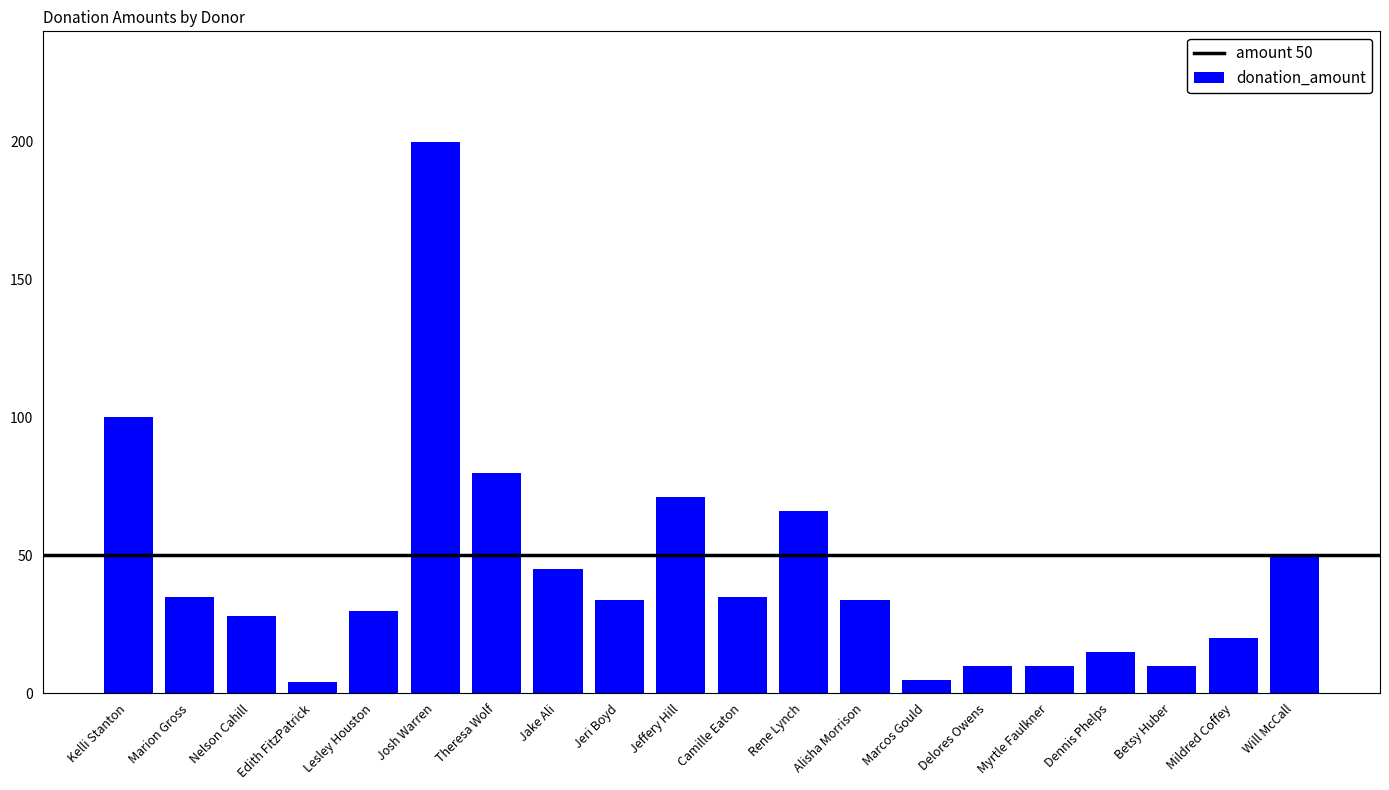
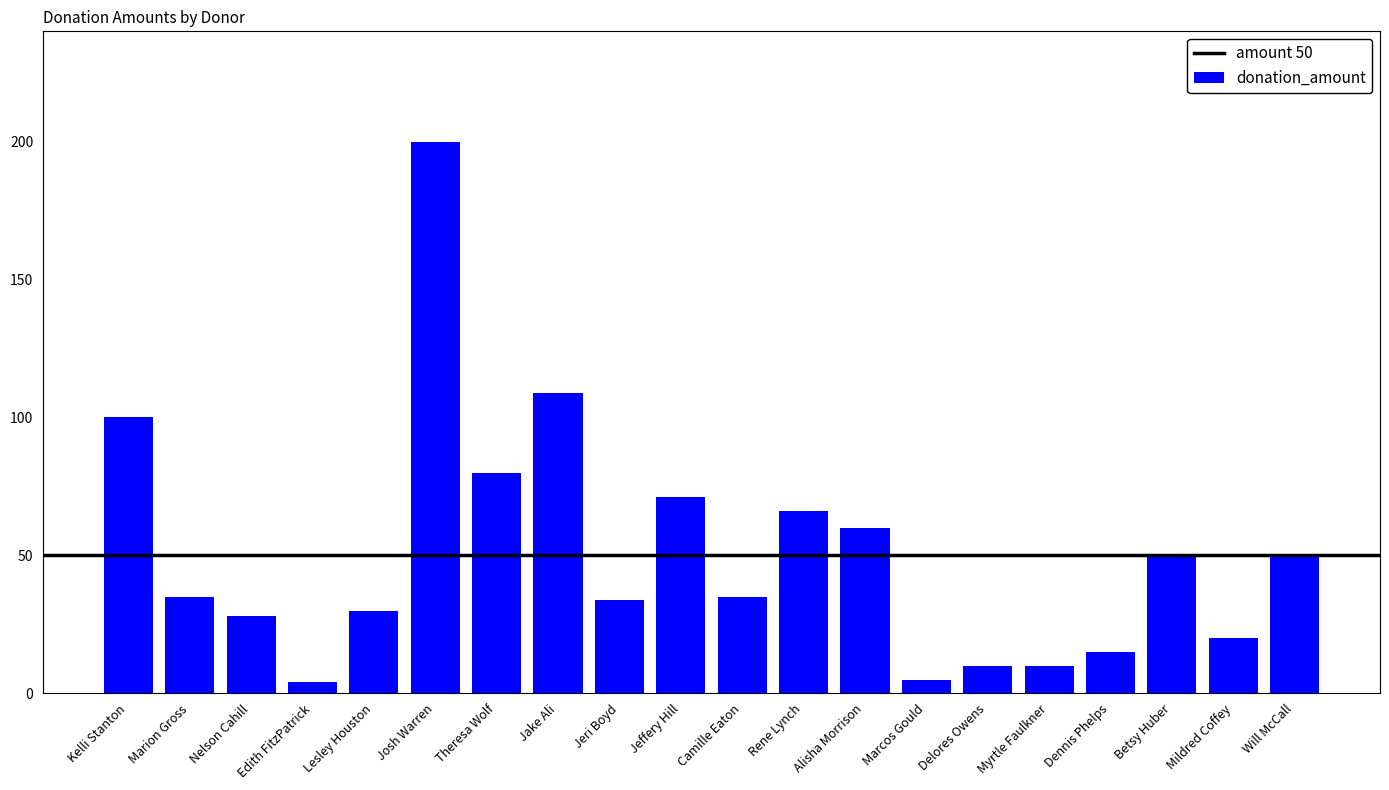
Jake Ali: 45 -> 109
Alisha Morrison: 34 -> 60
Betsy Huber: 10 -> 50
